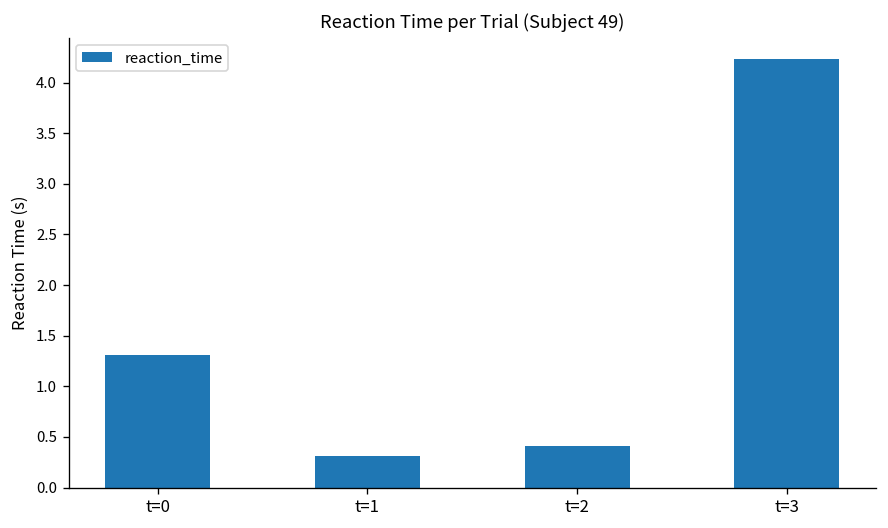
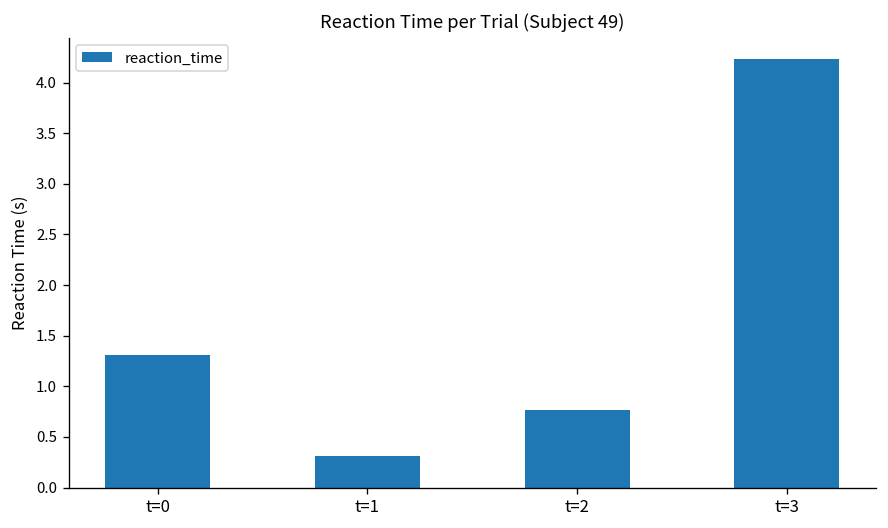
t=2: 0.4 -> 0.8
